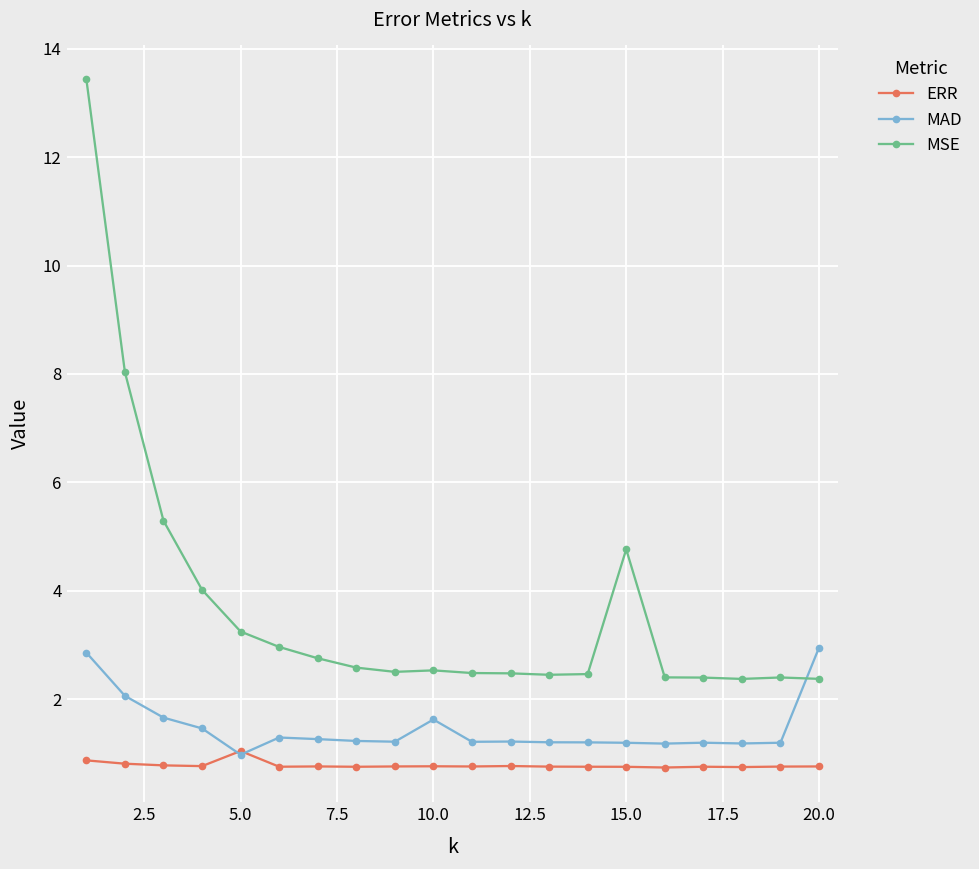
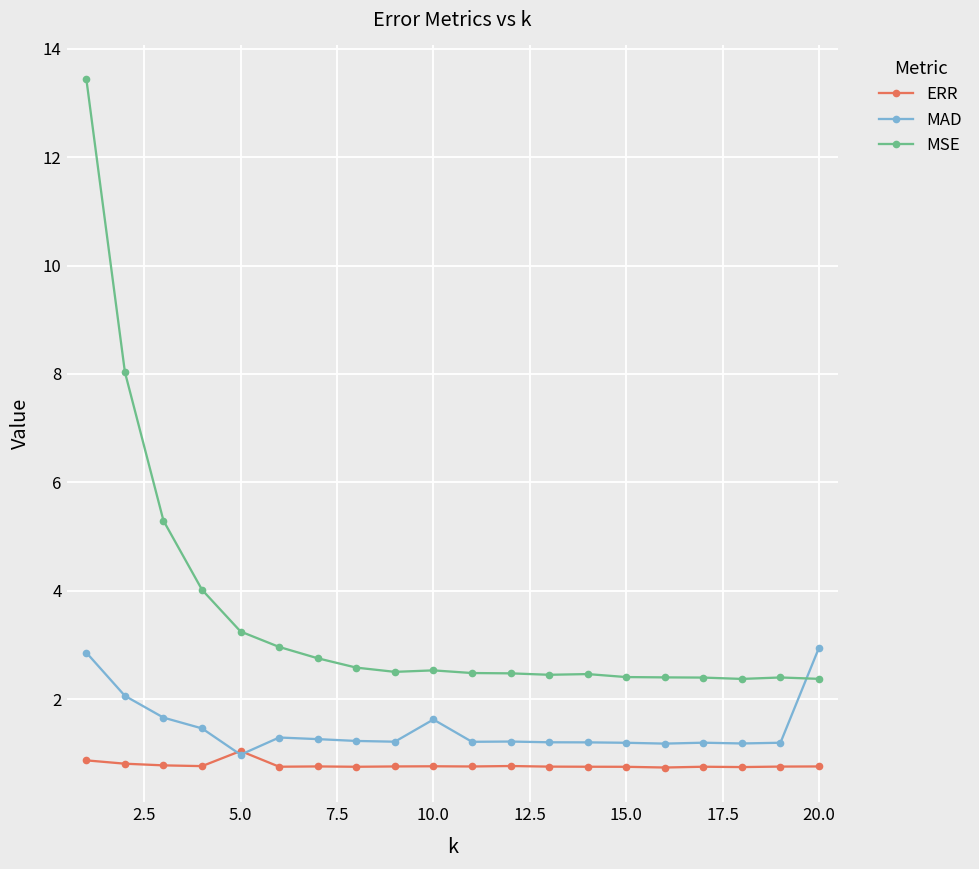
MSE, 15.0: 4.8 -> 2.4
